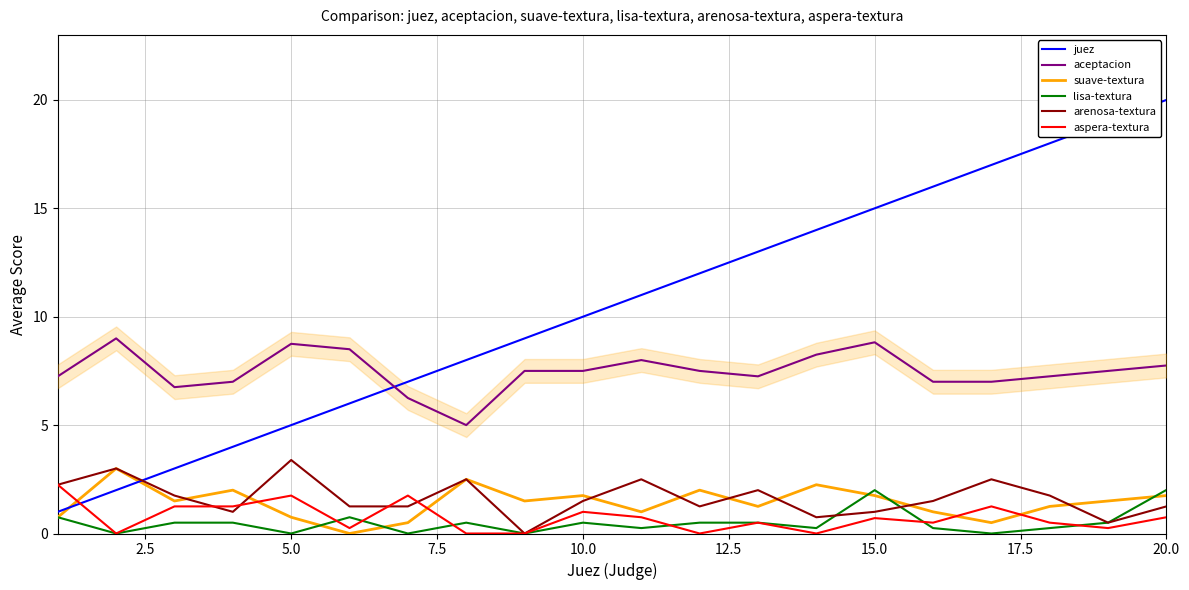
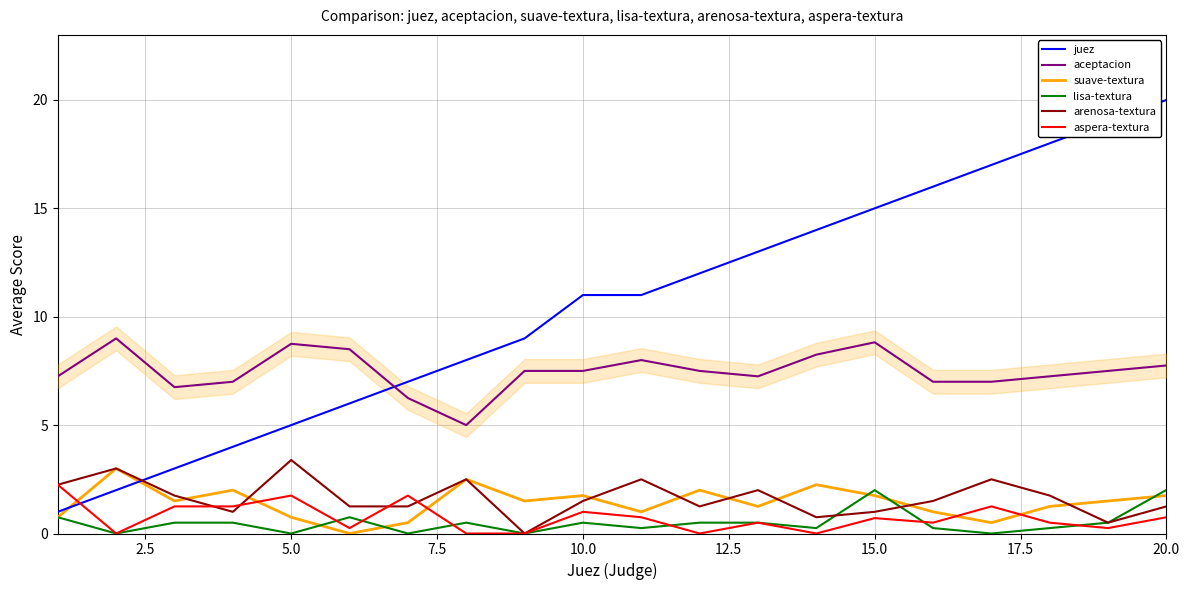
juez, 10.0: 10 -> 11
